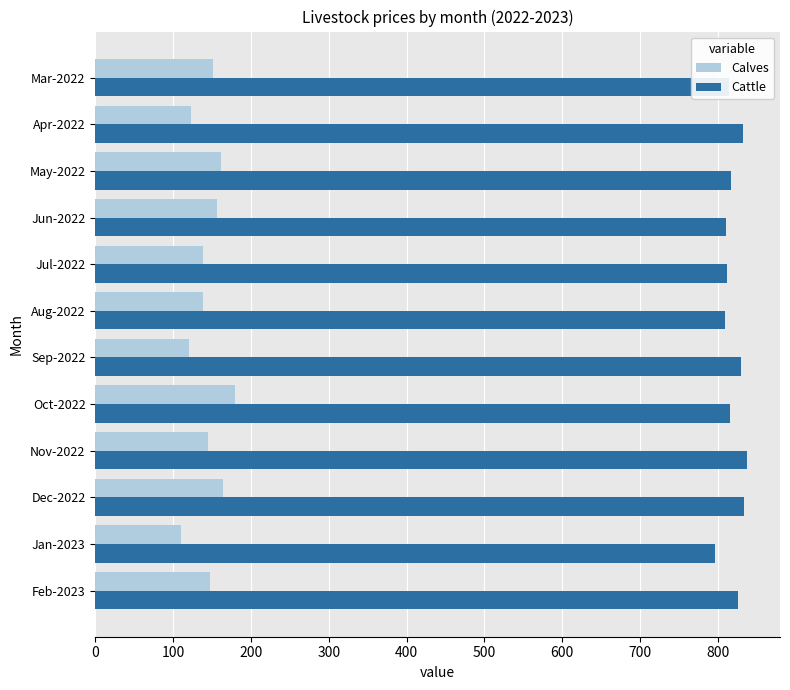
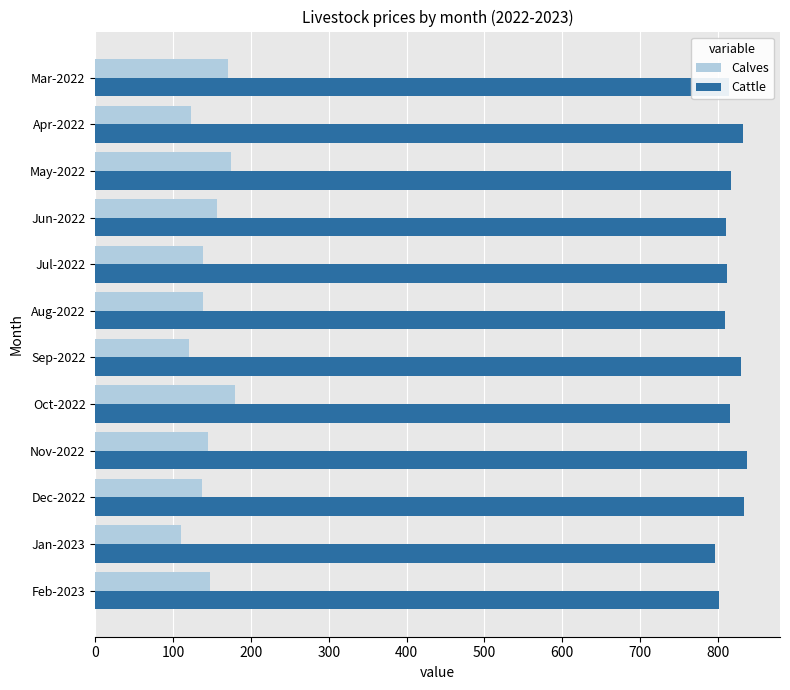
Calves, Mar-2022: 150 -> 170
Calves, May-2022: 160 -> 180
Calves, Dec-2022: 160 -> 140
Cattle, Feb-2023: 830 -> 800
